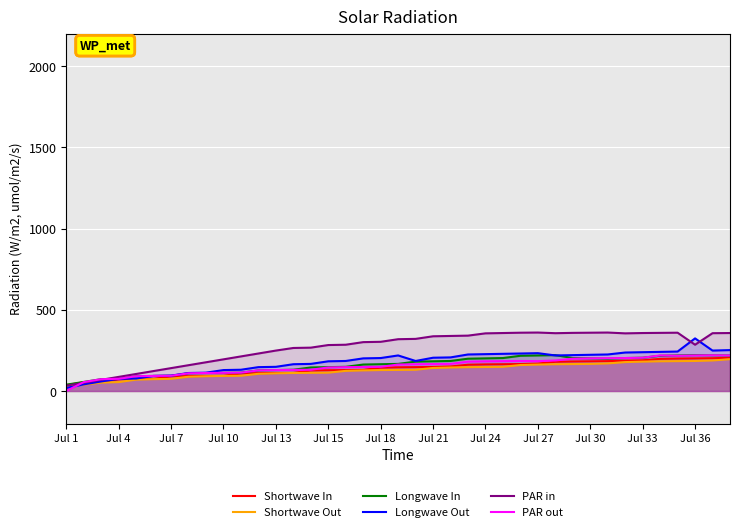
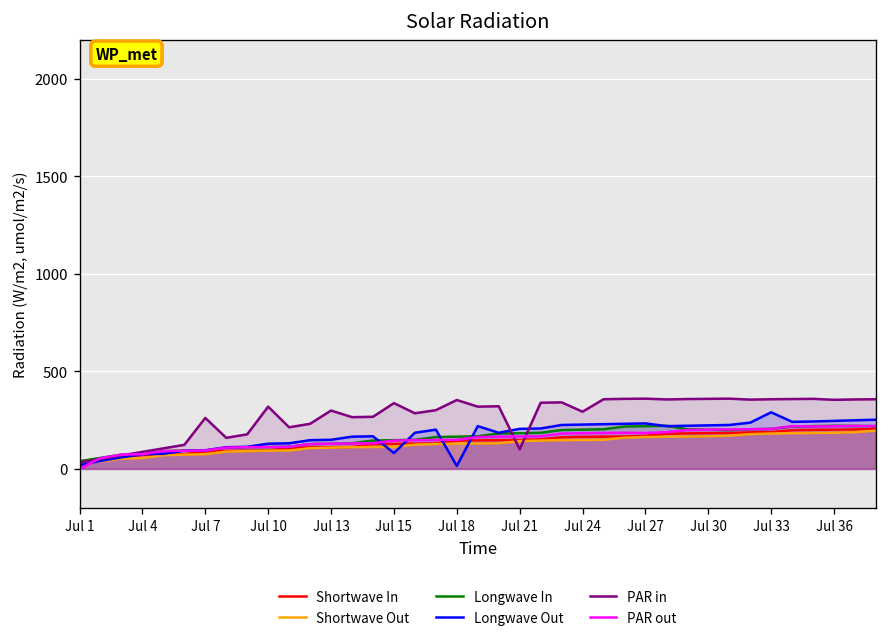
PAR in, Jul 7: 140 -> 260
PAR in, Jul 10: 200 -> 320
PAR in, Jul 13: 250 -> 300
Longwave Out, Jul 15: 180 -> 80
PAR in, Jul 15: 280 -> 340
Longwave Out, Jul 18: 200 -> 20
PAR in, Jul 18: 300 -> 350
PAR in, Jul 21: 340 -> 100
PAR in, Jul 24: 360 -> 290
Longwave Out, Jul 33: 240 -> 290
Longwave Out, Jul 36: 320 -> 250
PAR in, Jul 36: 290 -> 350
